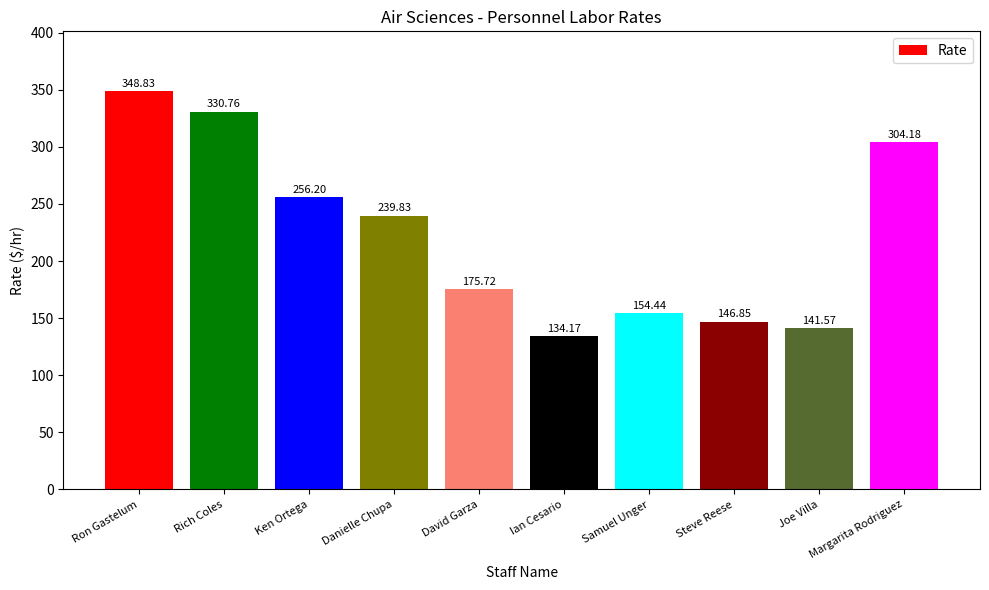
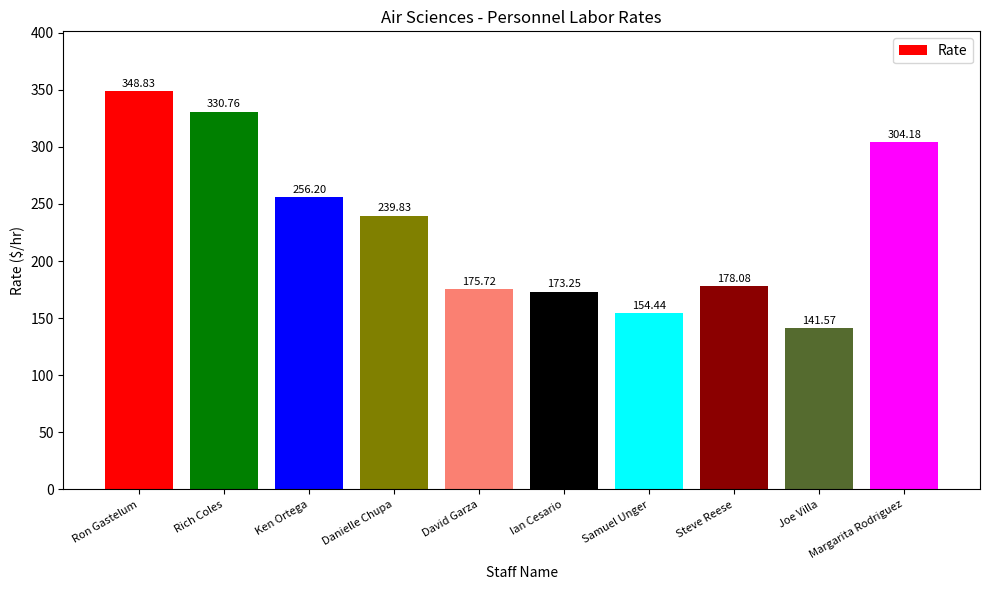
Ian Cesario: 134.17 -> 173.25
Steve Reese: 146.85 -> 178.08
